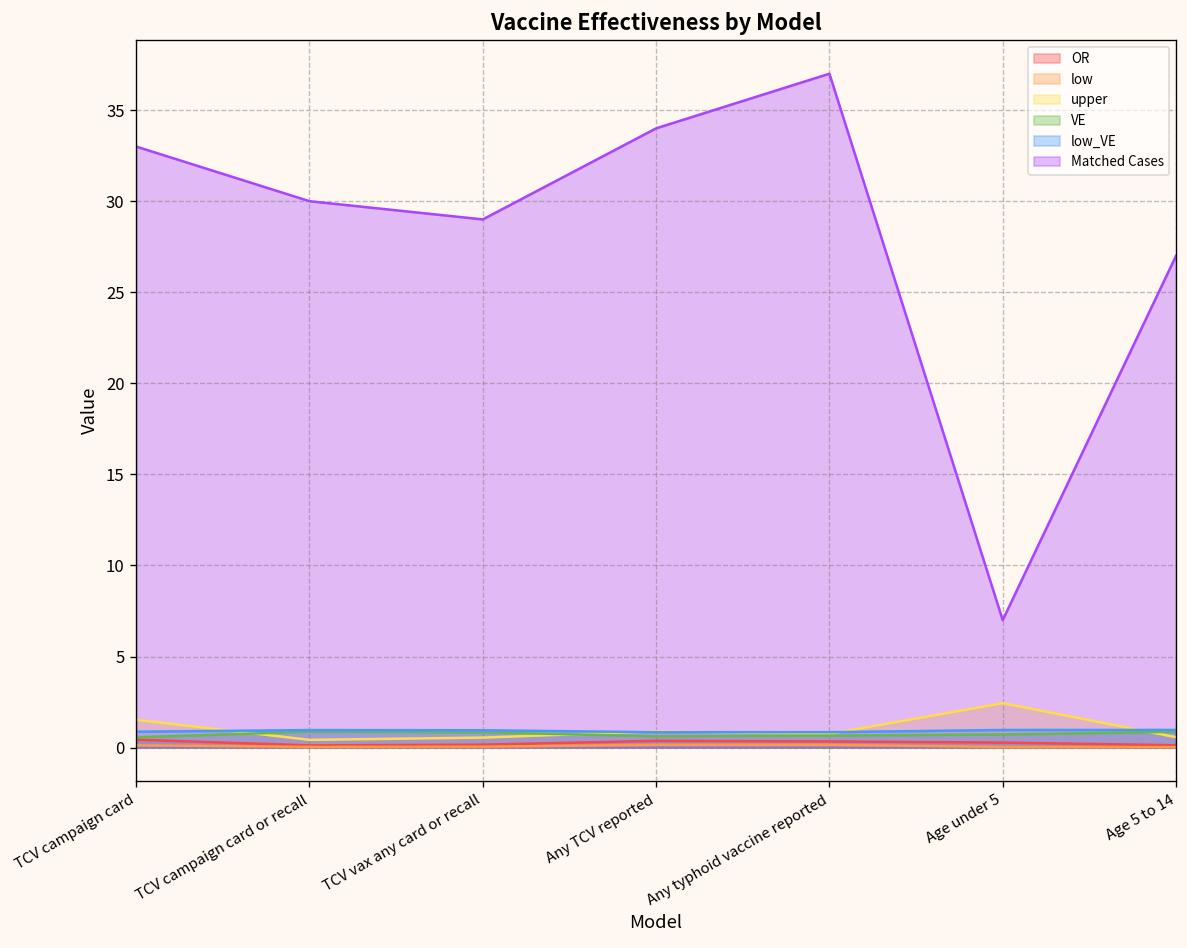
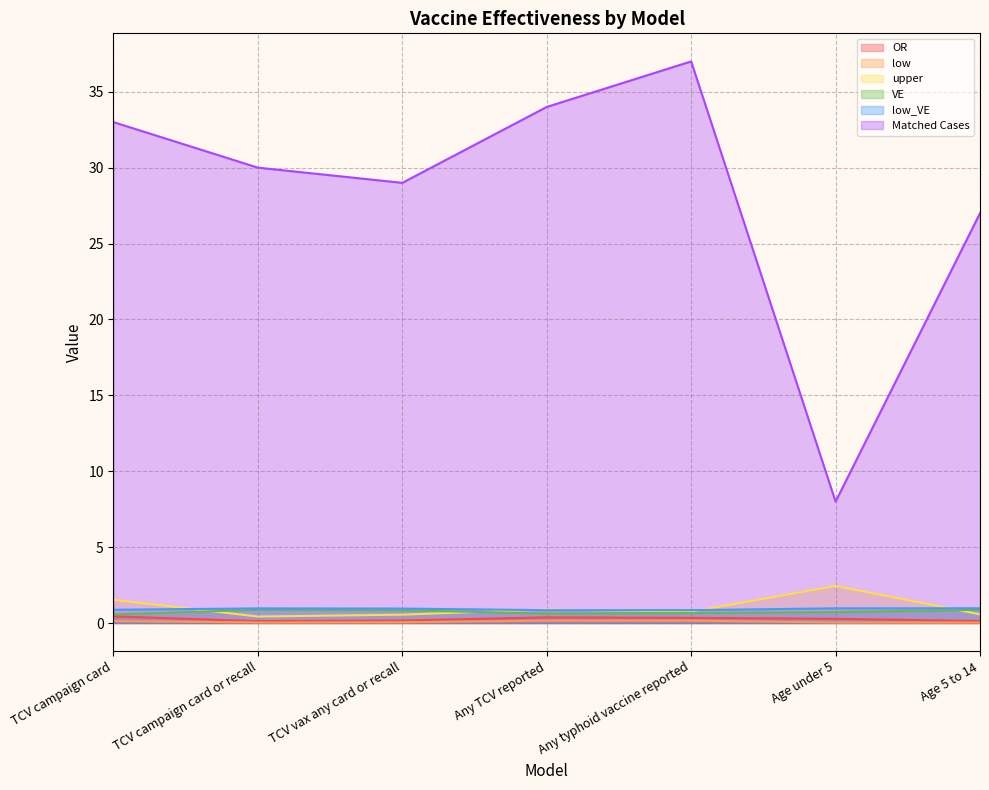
Matched Cases, Age under 5: 7 -> 8
